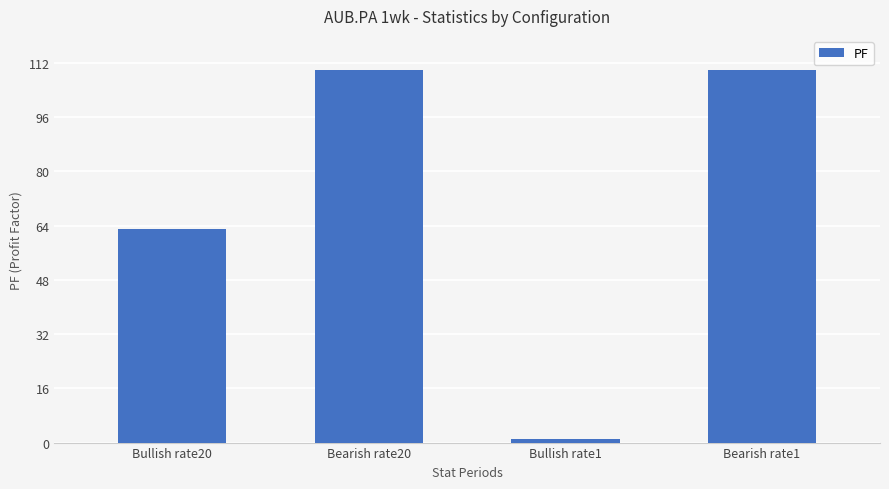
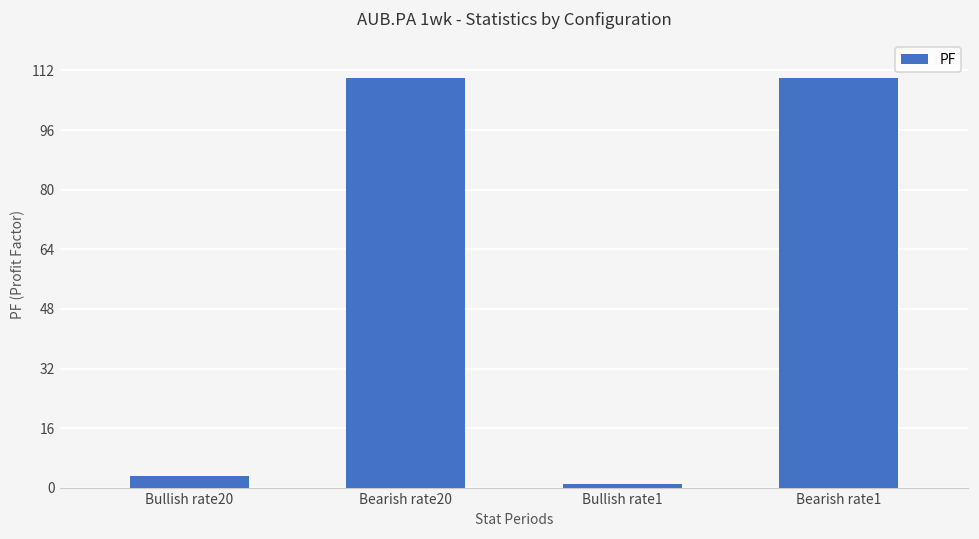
Bullish rate20: 63 -> 3
